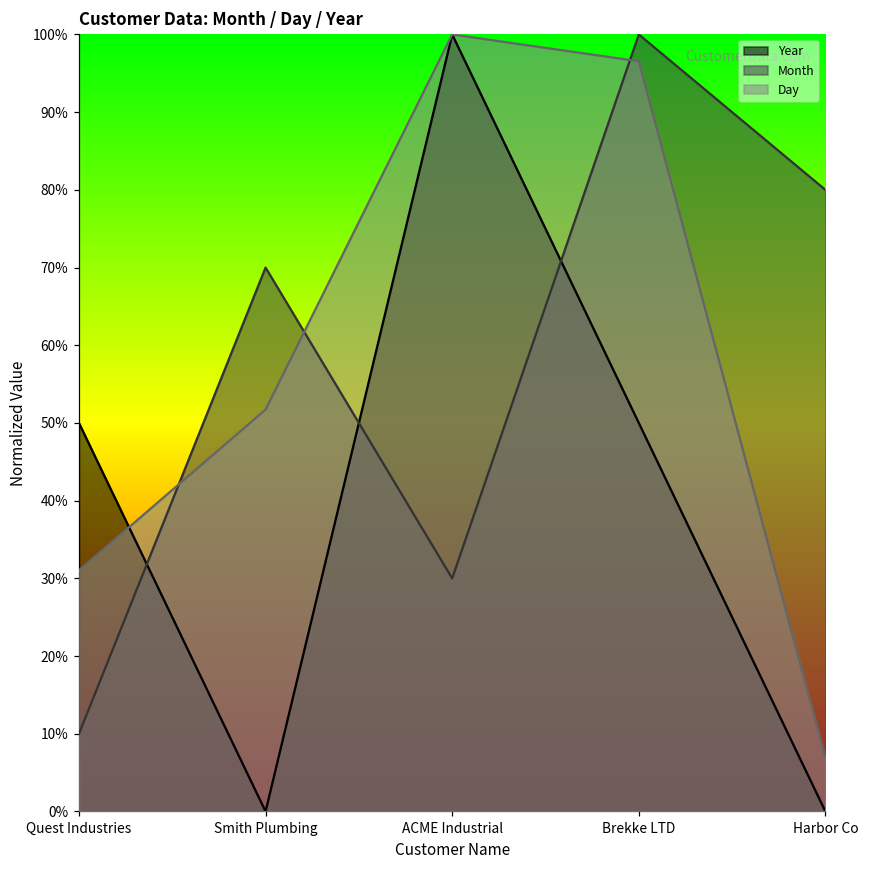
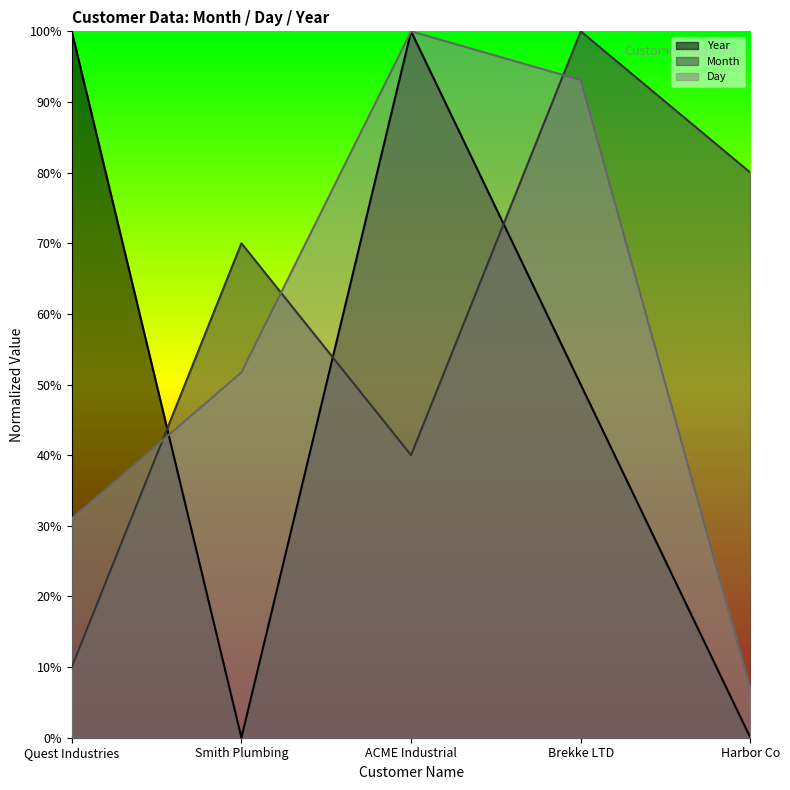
Year, Quest Industries: 50% -> 100%
Month, ACME Industrial: 30% -> 40%
Day, Brekke LTD: 97% -> 93%
